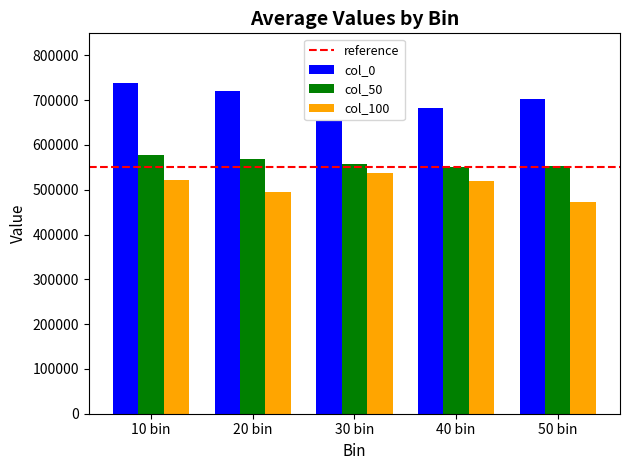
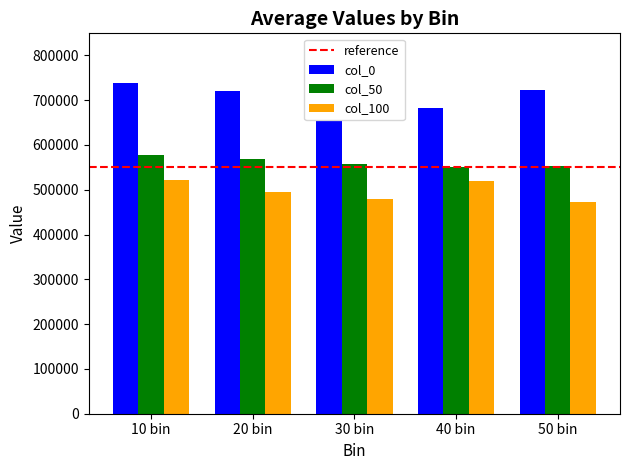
col_100, 30 bin: 540000 -> 480000
col_0, 50 bin: 700000 -> 720000
